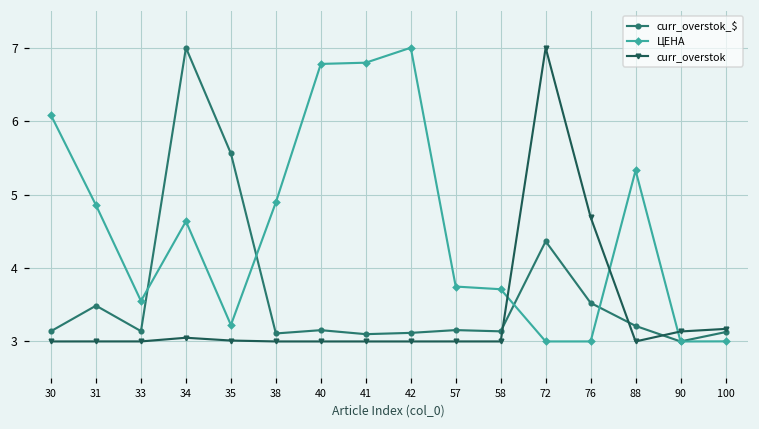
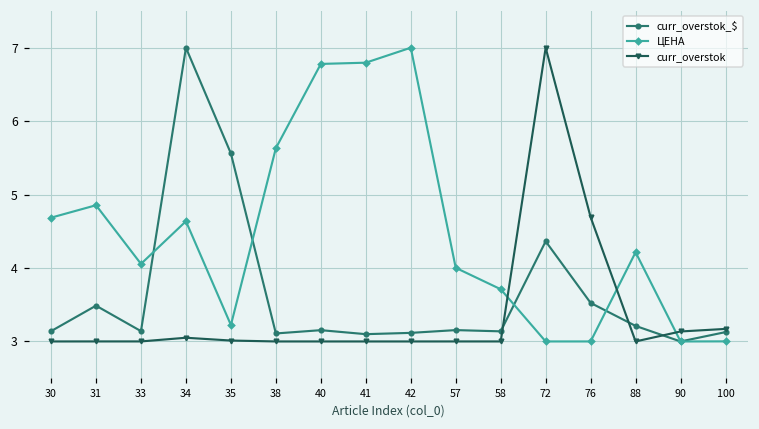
ЦЕНА, 30: 6.1 -> 4.7
ЦЕНА, 33: 3.6 -> 4.1
ЦЕНА, 38: 4.9 -> 5.6
ЦЕНА, 57: 3.7 -> 4.0
ЦЕНА, 88: 5.3 -> 4.2
